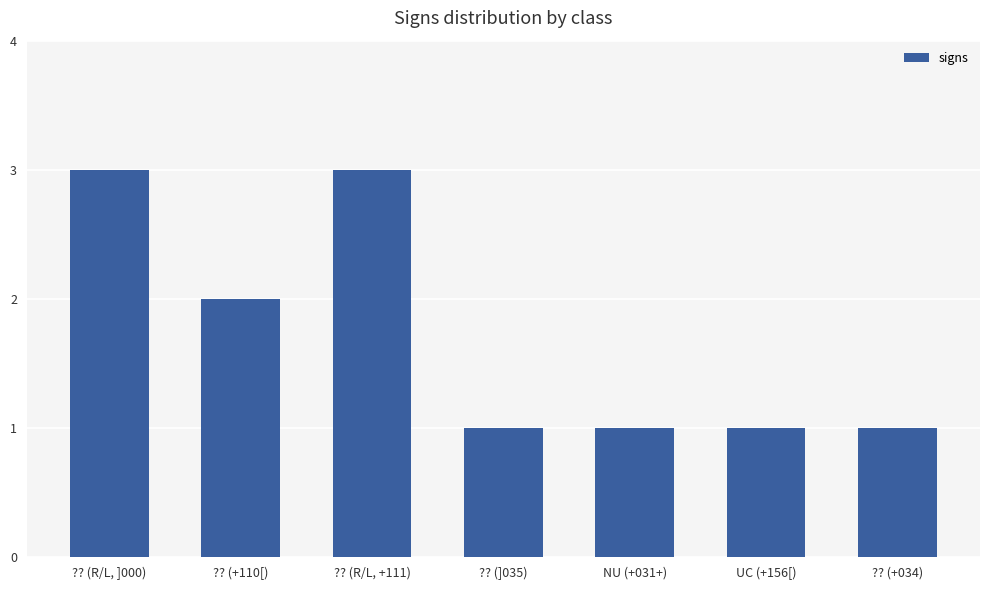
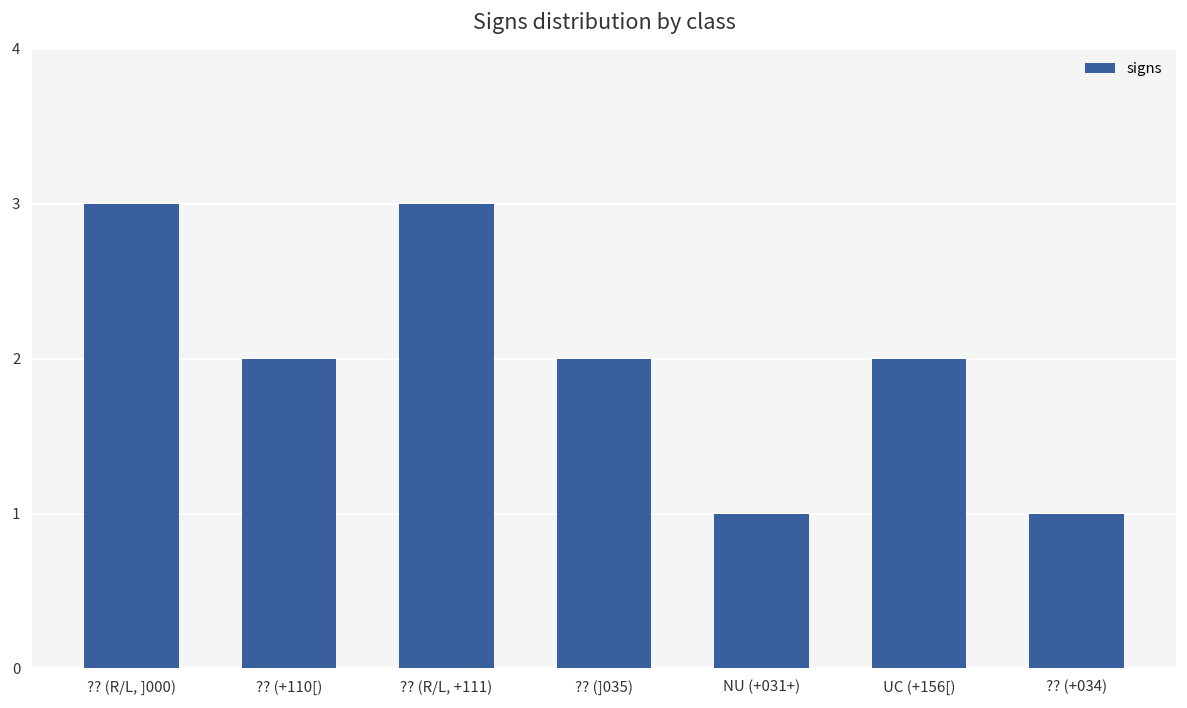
?? (]035): 1 -> 2
UC (+156[): 1 -> 2
